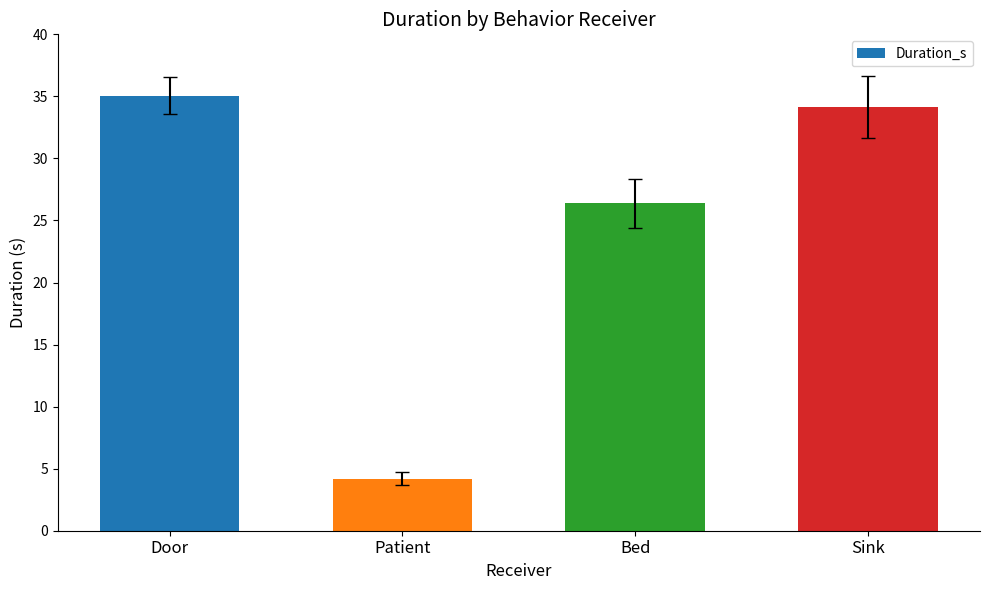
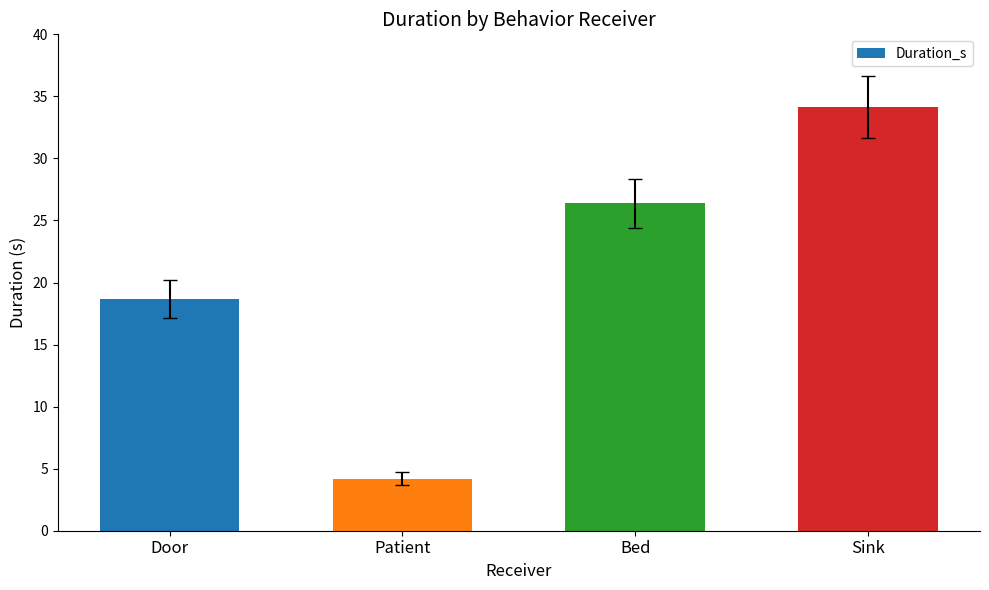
Duration_s, Door: 35.1 -> 18.7
